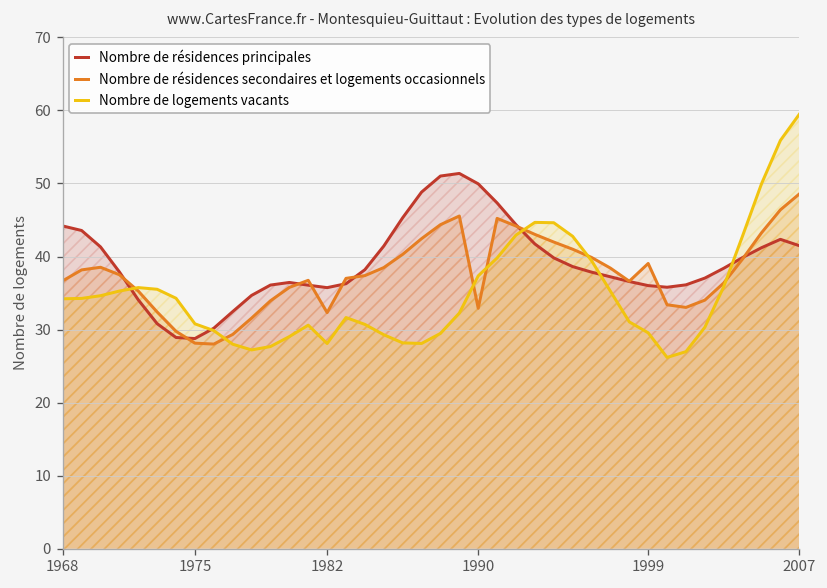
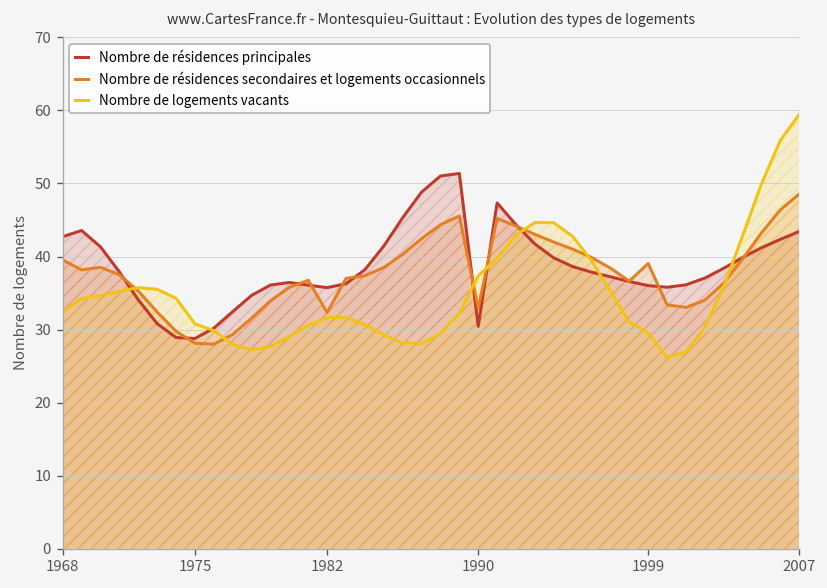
Nombre de résidences principales, 1968: 44 -> 43
Nombre de résidences secondaires et logements occasionnels, 1968: 37 -> 40
Nombre de logements vacants, 1968: 34 -> 32
Nombre de logements vacants, 1982: 28 -> 32
Nombre de résidences principales, 1990: 50 -> 30
Nombre de résidences principales, 2007: 41 -> 43
